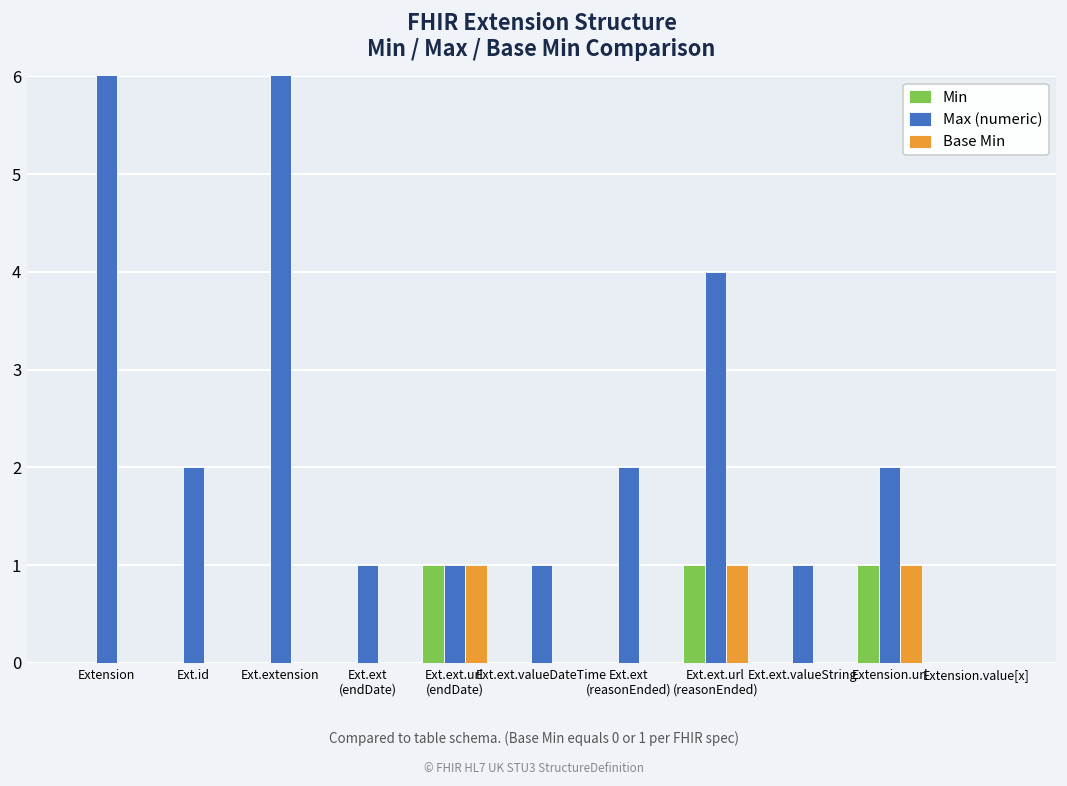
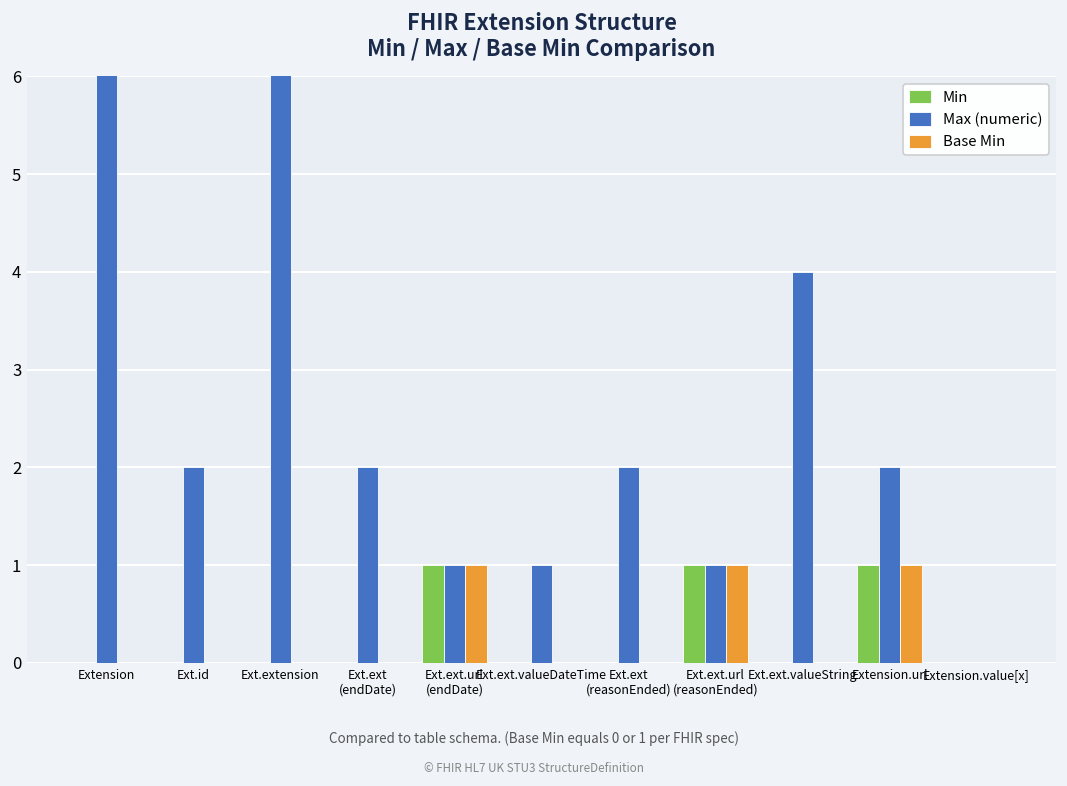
Max (numeric), Ext.ext (endDate): 1 -> 2
Max (numeric), Ext.ext.url (reasonEnded): 4 -> 1
Max (numeric), Ext.ext.valueString: 1 -> 4
